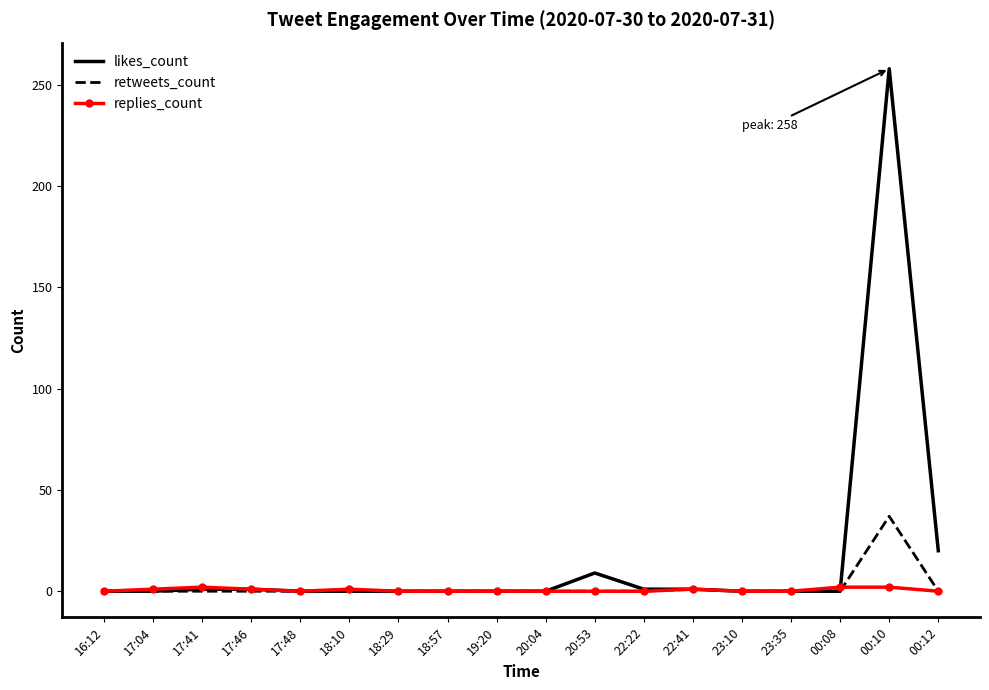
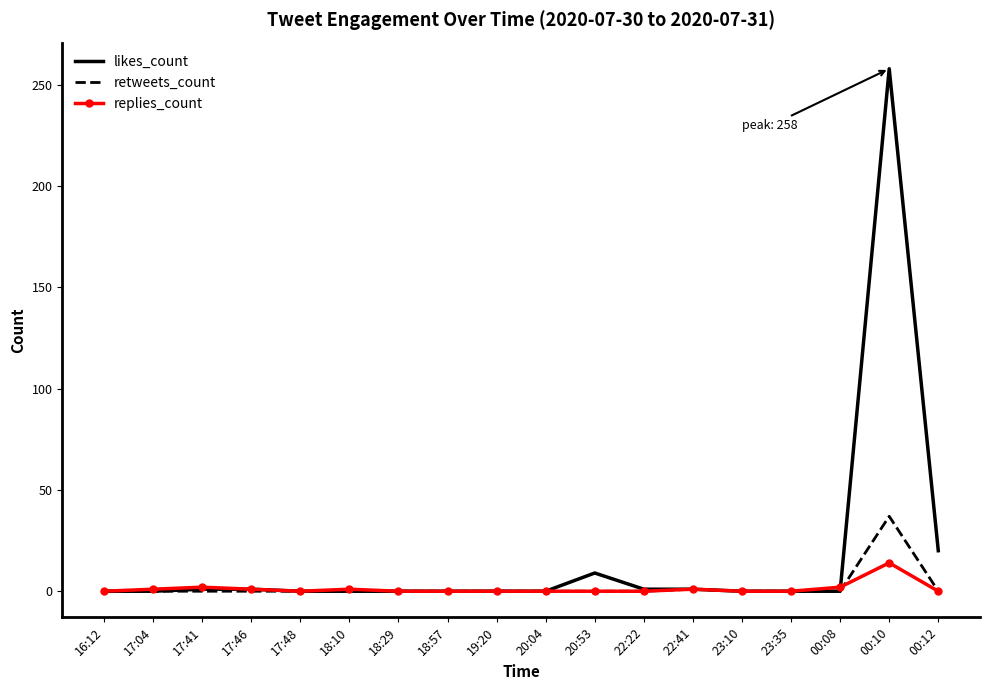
replies_count, 00:10: 2 -> 14
